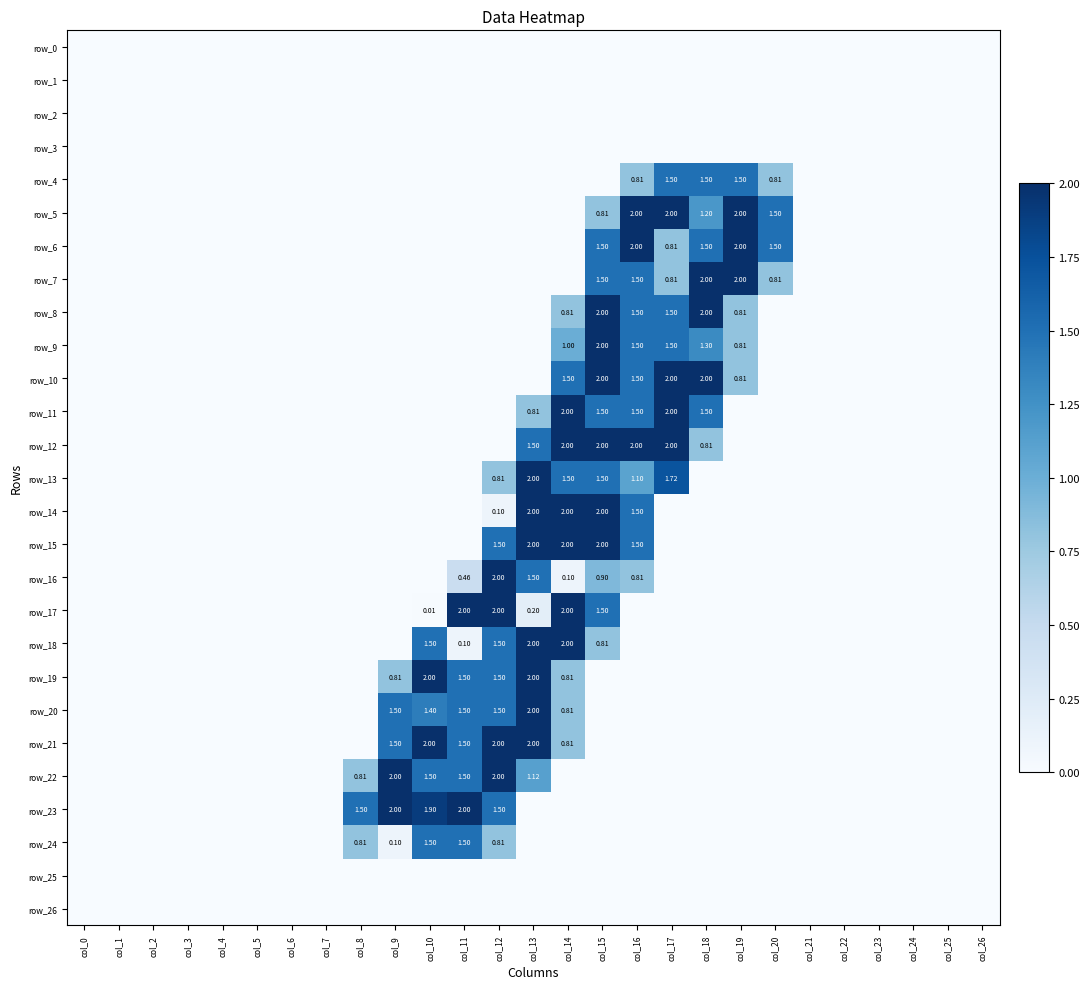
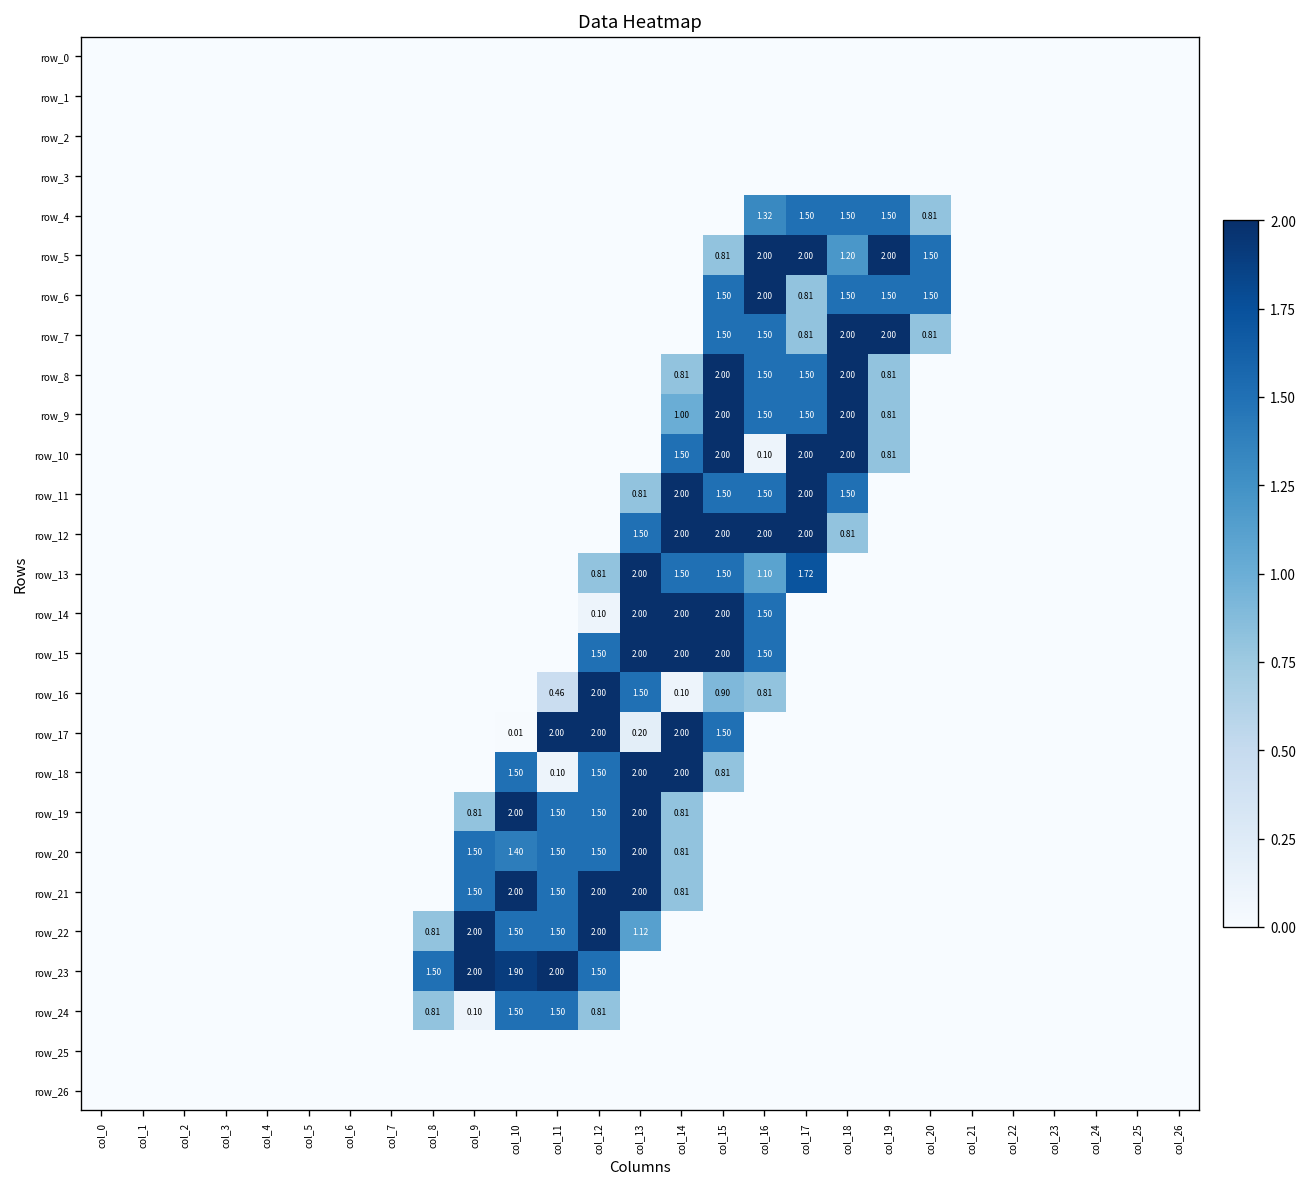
row_4, col_16: 0.81 -> 1.32
row_6, col_19: 2.00 -> 1.50
row_9, col_18: 1.30 -> 2.00
row_10, col_16: 1.50 -> 0.10
